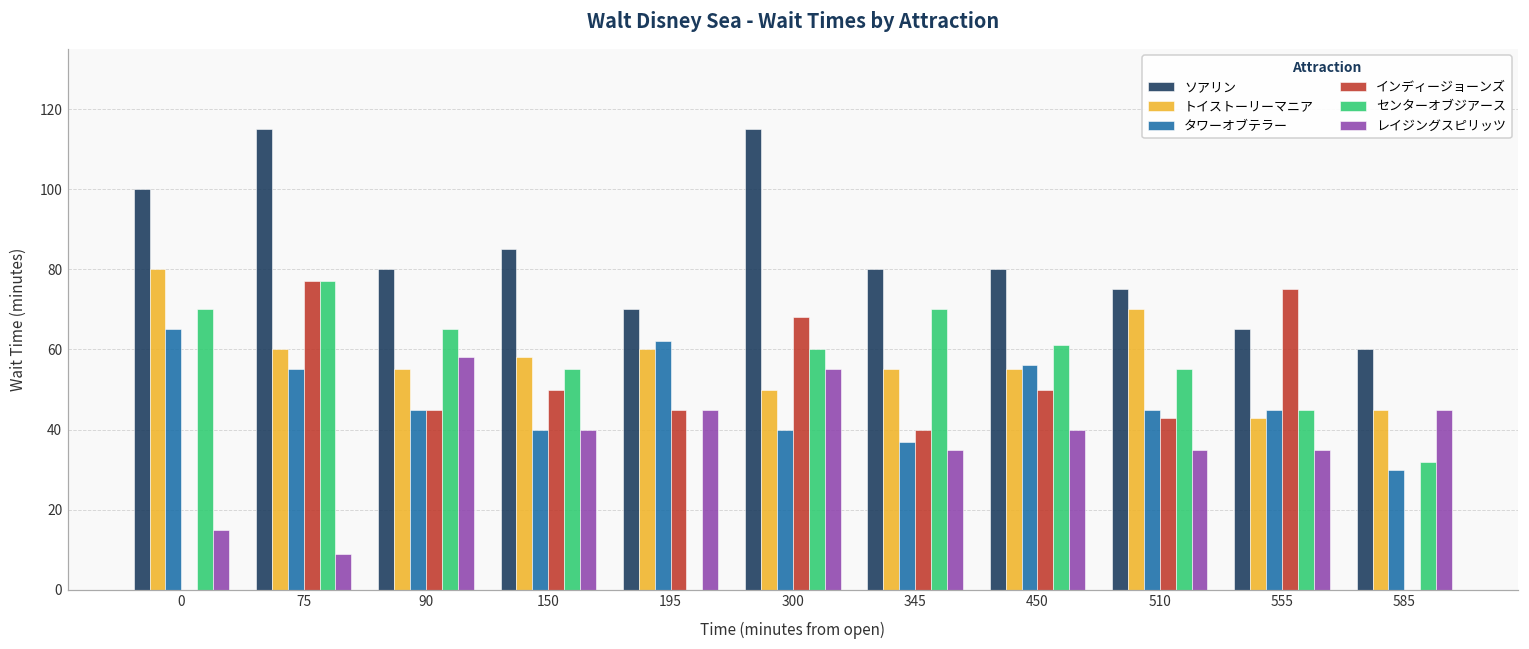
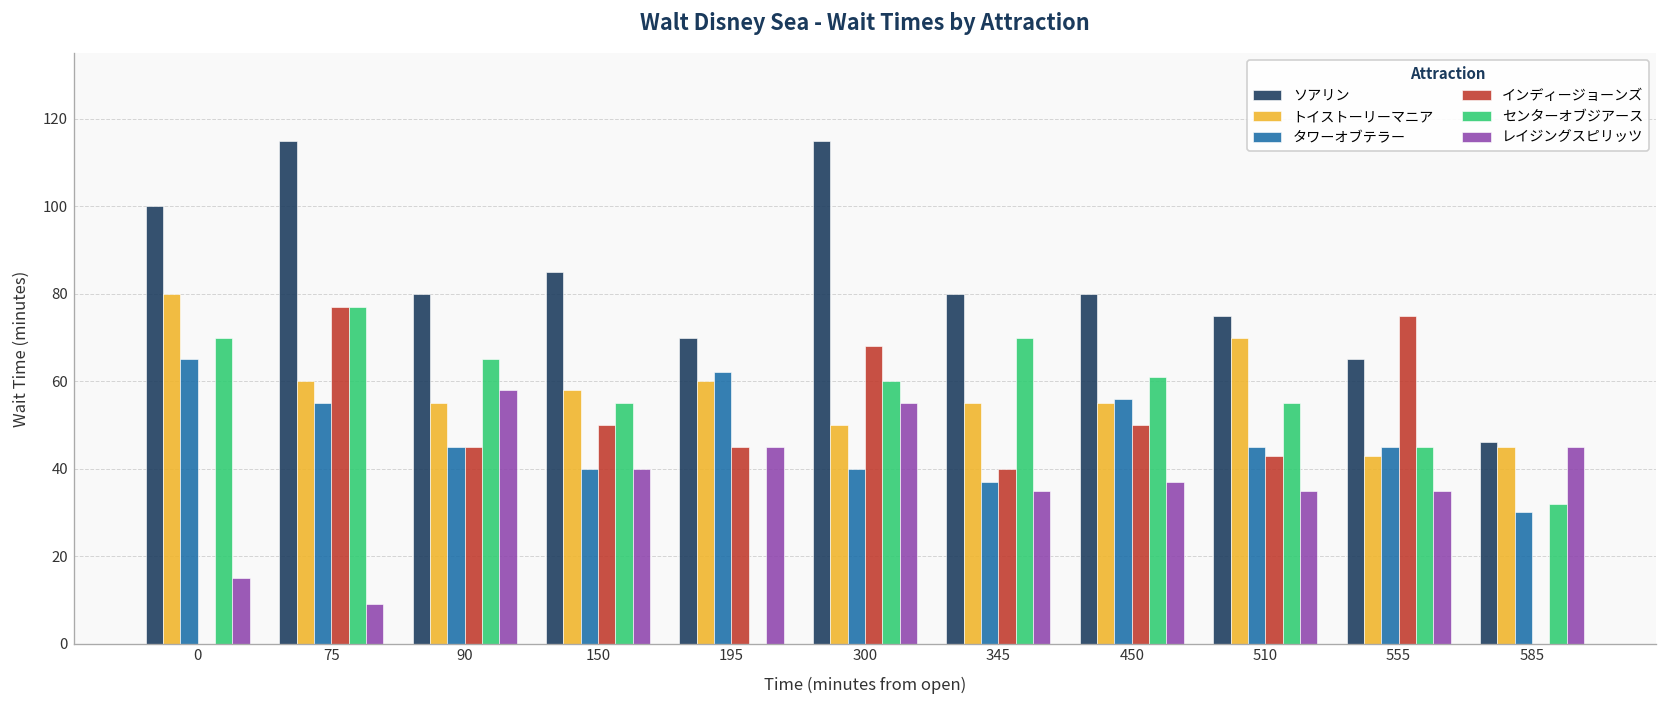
レイジングスピリッツ, 450: 40 -> 37
ソアリン, 585: 60 -> 46
